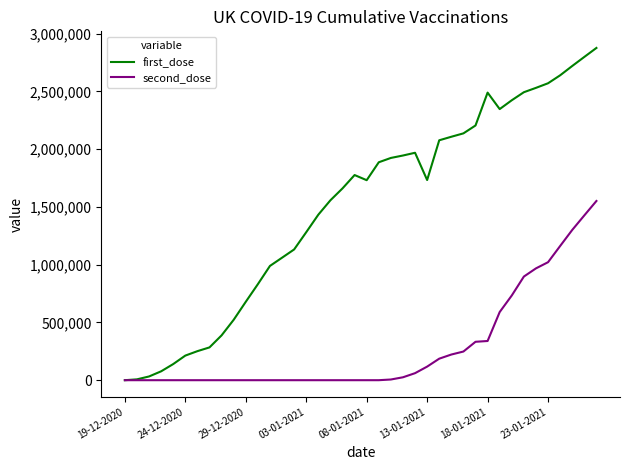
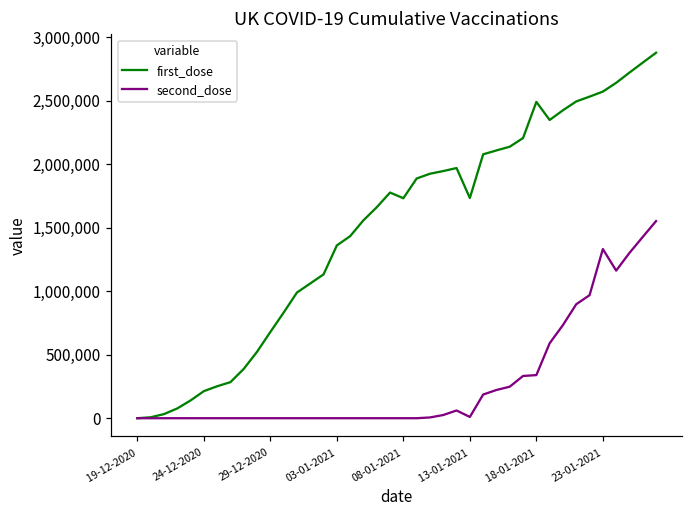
first_dose, 03-01-2021: 1,280,000 -> 1,360,000
second_dose, 13-01-2021: 120,000 -> 10,000
second_dose, 23-01-2021: 1,020,000 -> 1,330,000
